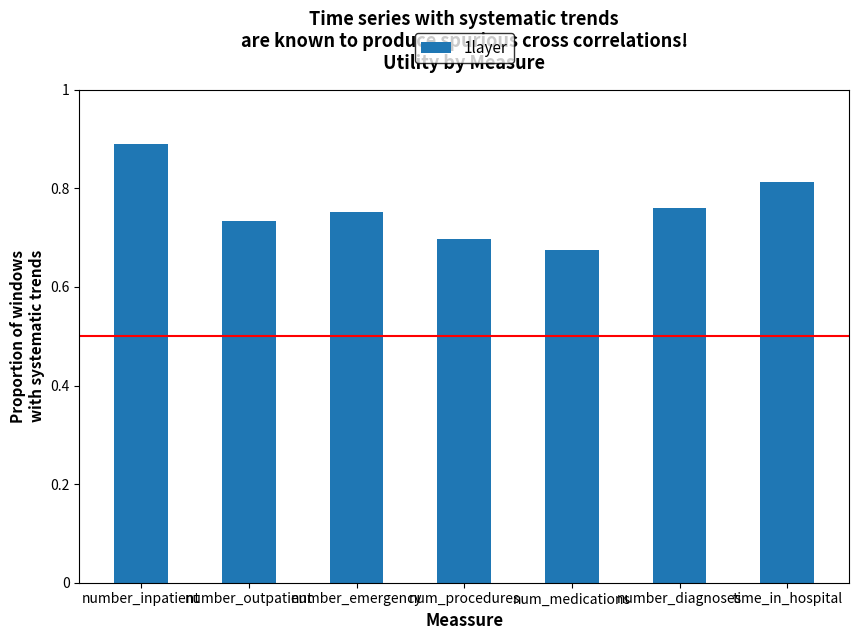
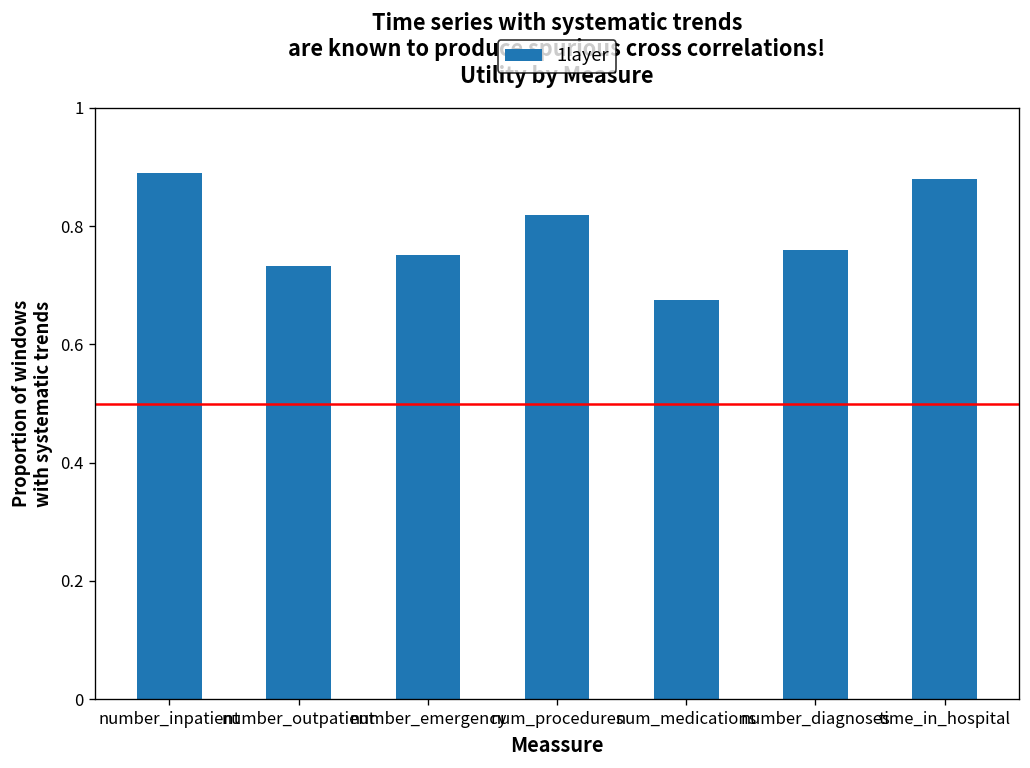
num_procedures: 0.70 -> 0.82
time_in_hospital: 0.81 -> 0.88
